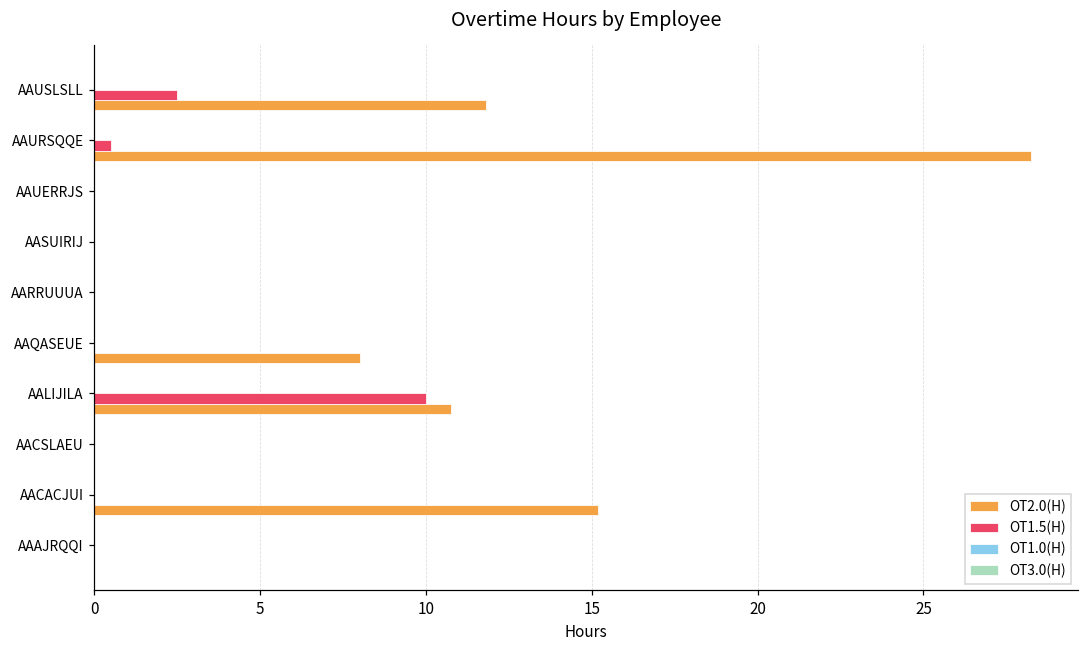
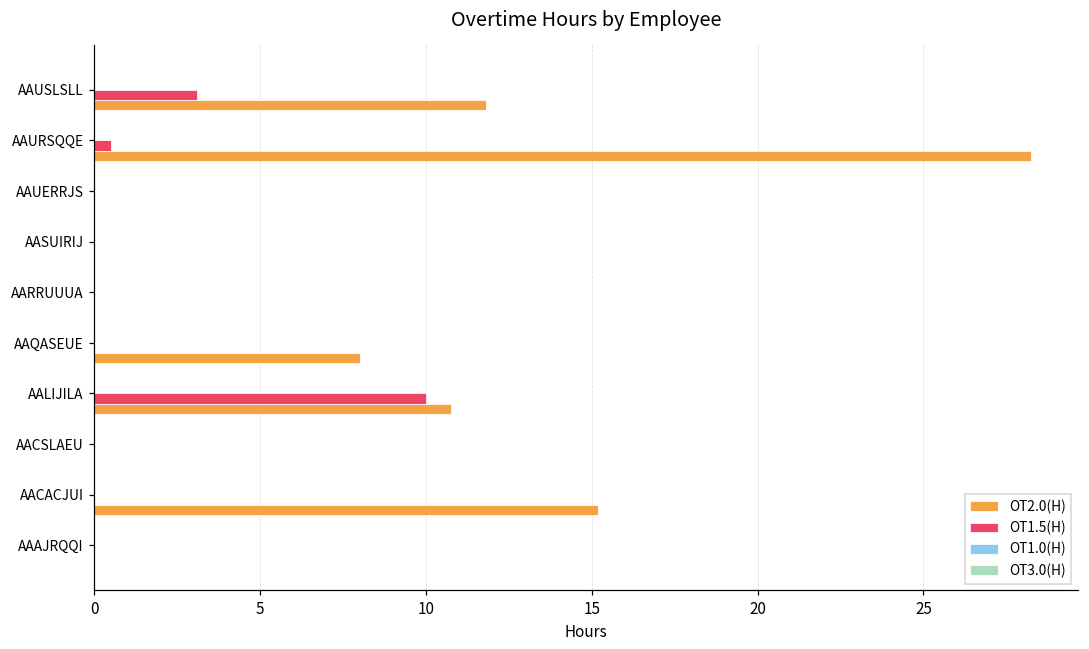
OT1.5(H), AAUSLSLL: 2.5 -> 3.1
